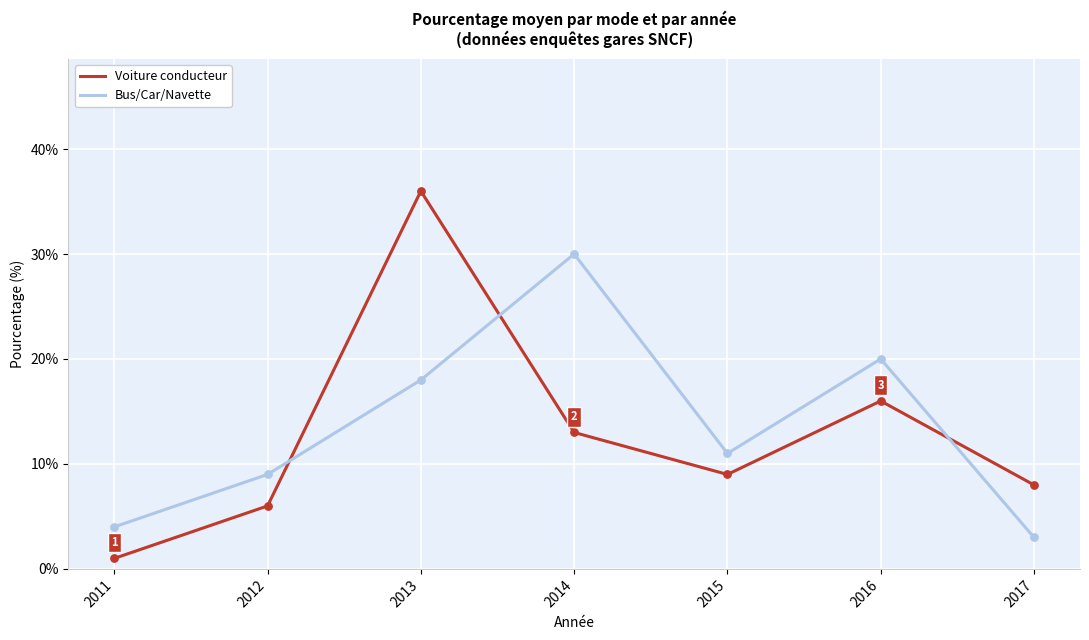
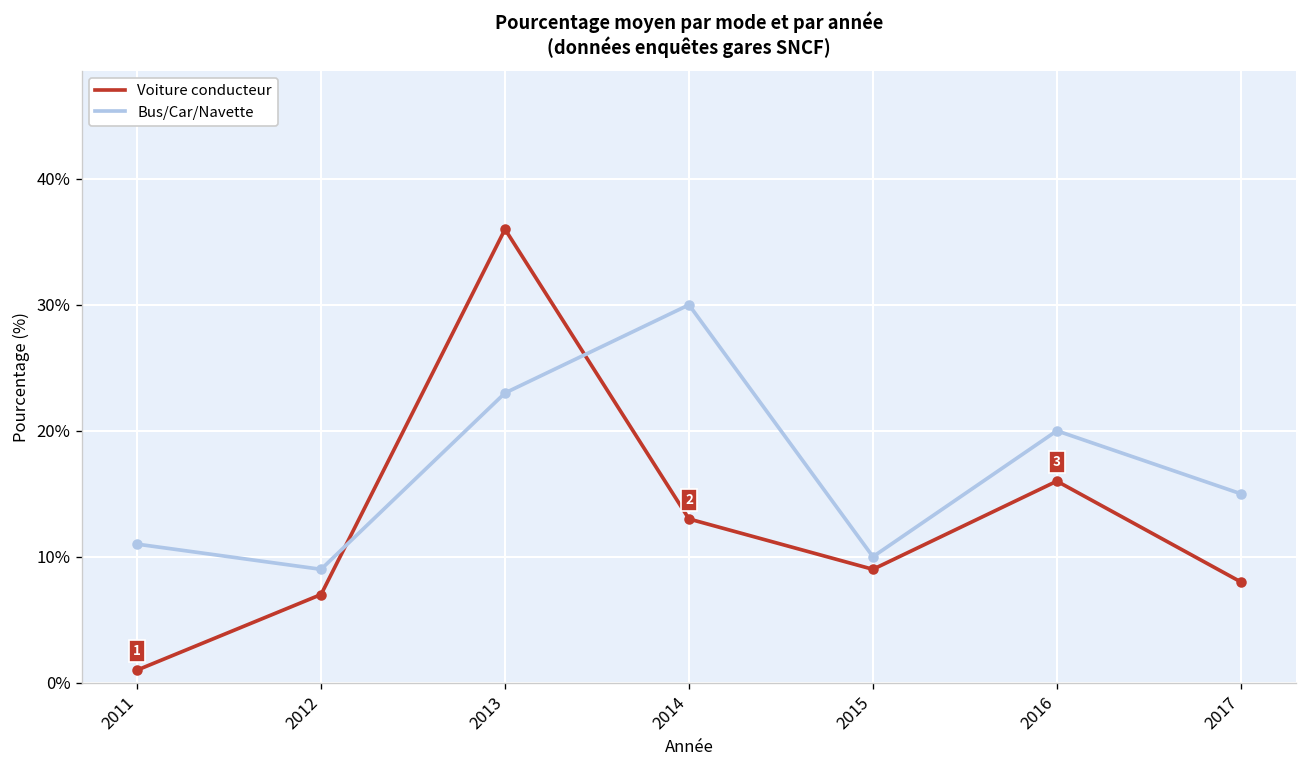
Bus/Car/Navette, 2011: 4% -> 11%
Voiture conducteur, 2012: 6% -> 7%
Bus/Car/Navette, 2013: 18% -> 23%
Bus/Car/Navette, 2015: 11% -> 10%
Bus/Car/Navette, 2017: 3% -> 15%
